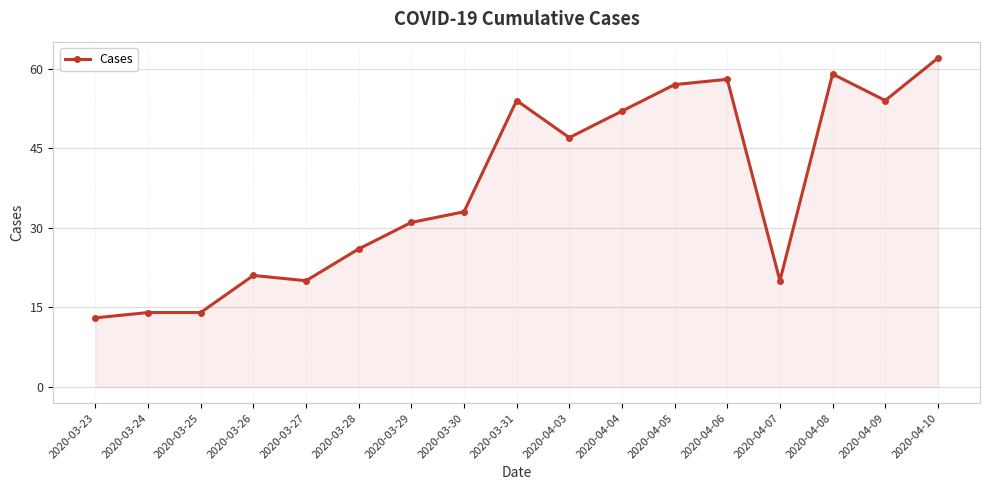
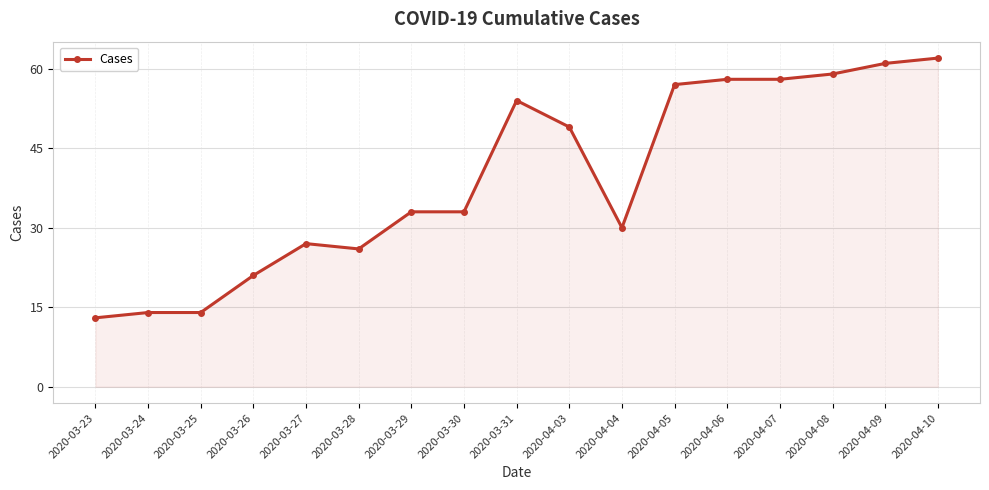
2020-03-27: 20 -> 27
2020-03-29: 31 -> 33
2020-04-03: 47 -> 49
2020-04-04: 52 -> 30
2020-04-07: 20 -> 58
2020-04-09: 54 -> 61
